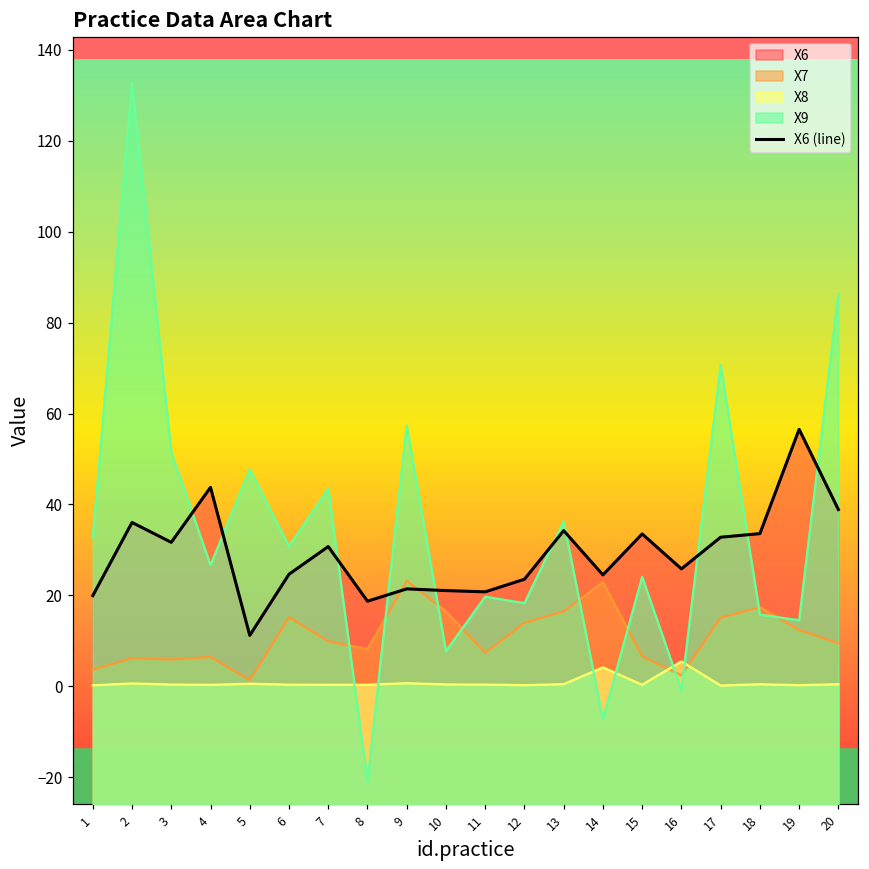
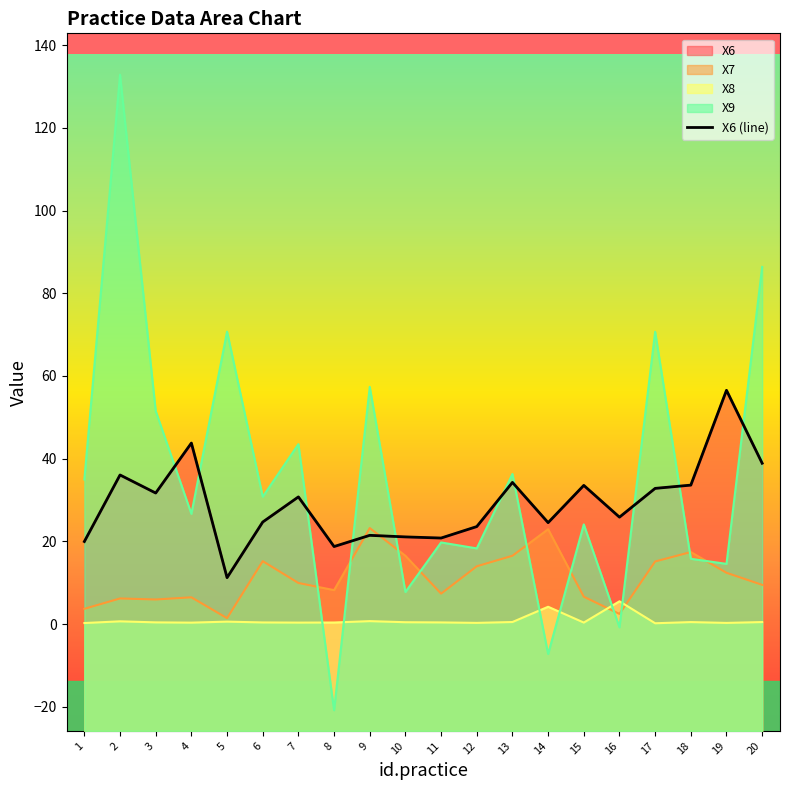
X9, 1: 33 -> 35
X9, 5: 48 -> 71
